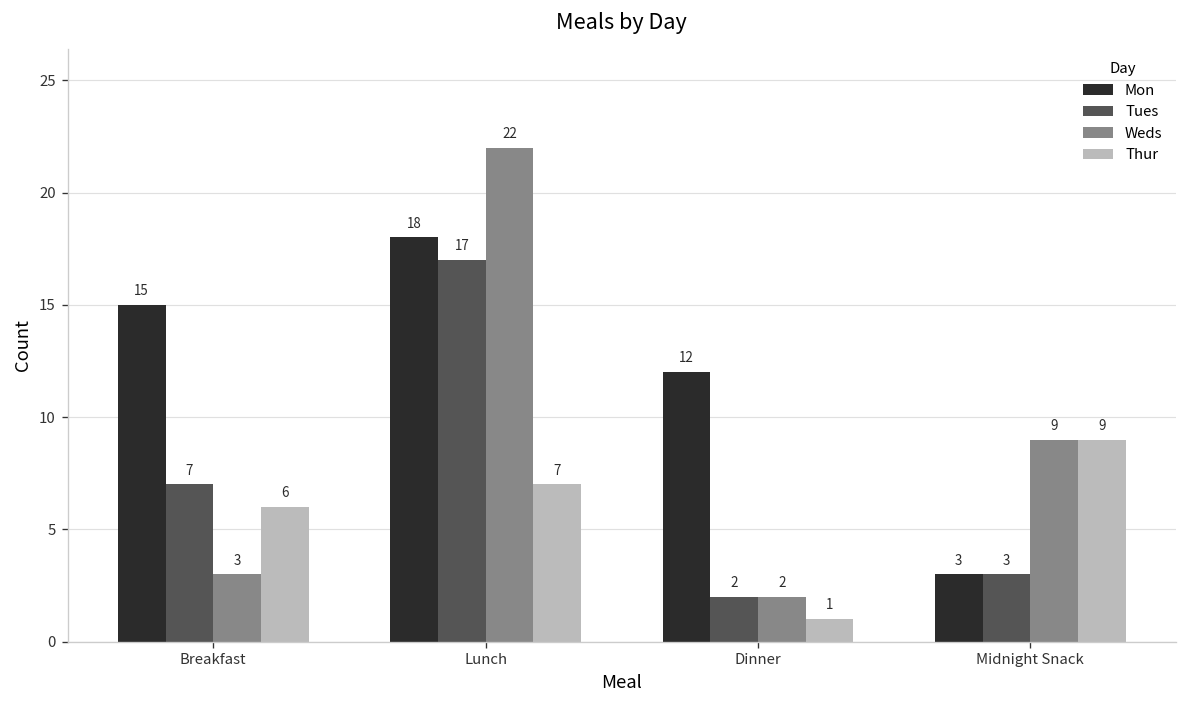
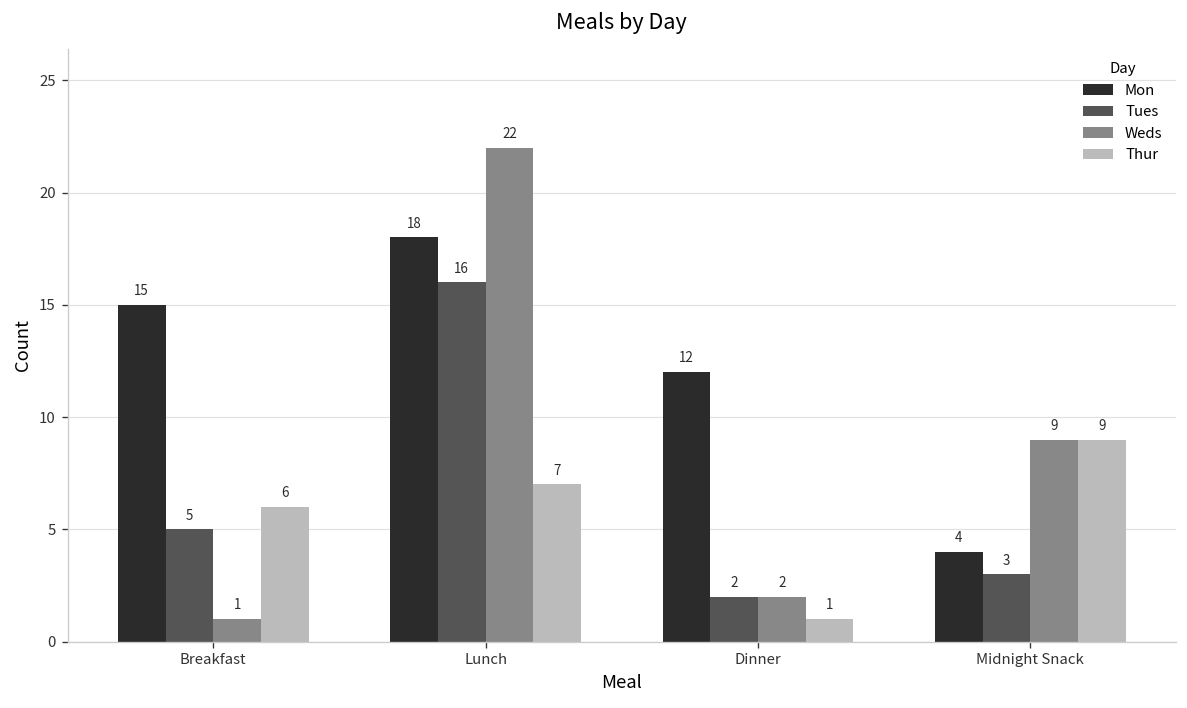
Tues, Breakfast: 7 -> 5
Weds, Breakfast: 3 -> 1
Tues, Lunch: 17 -> 16
Mon, Midnight Snack: 3 -> 4
